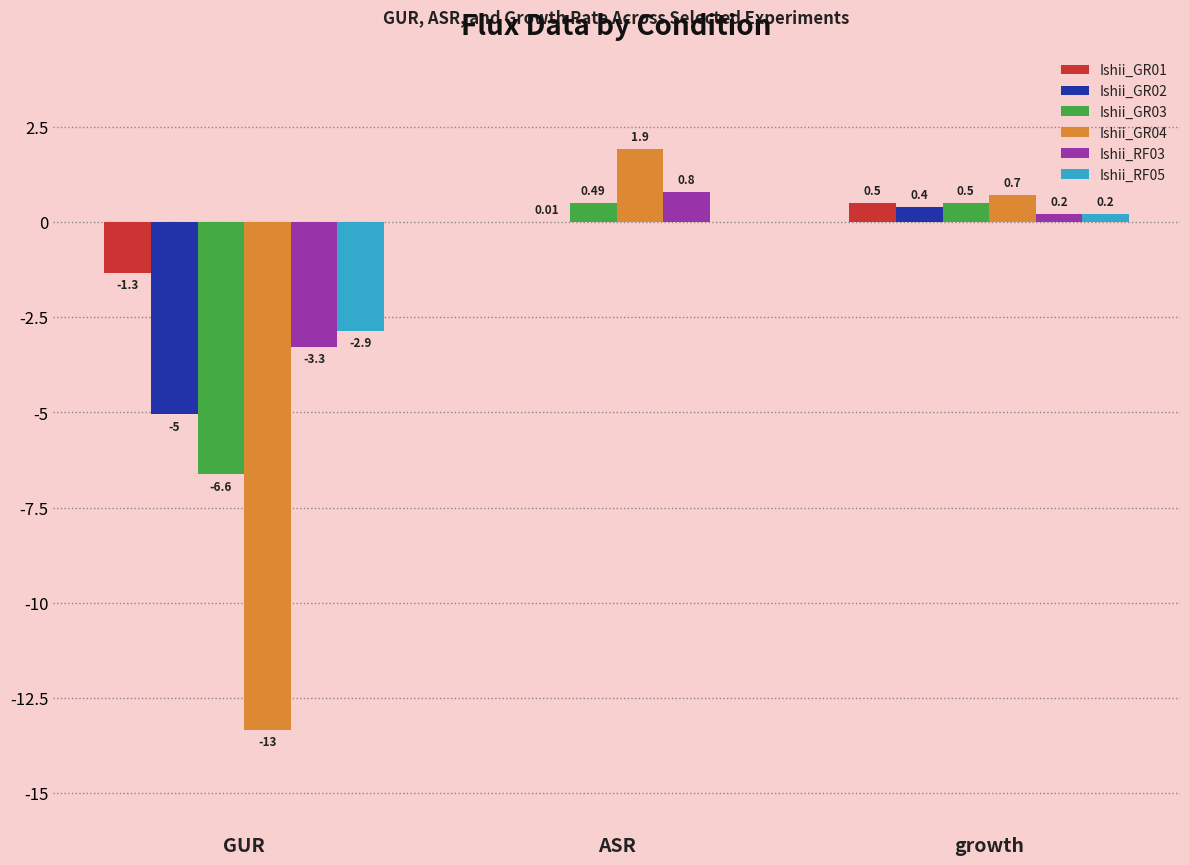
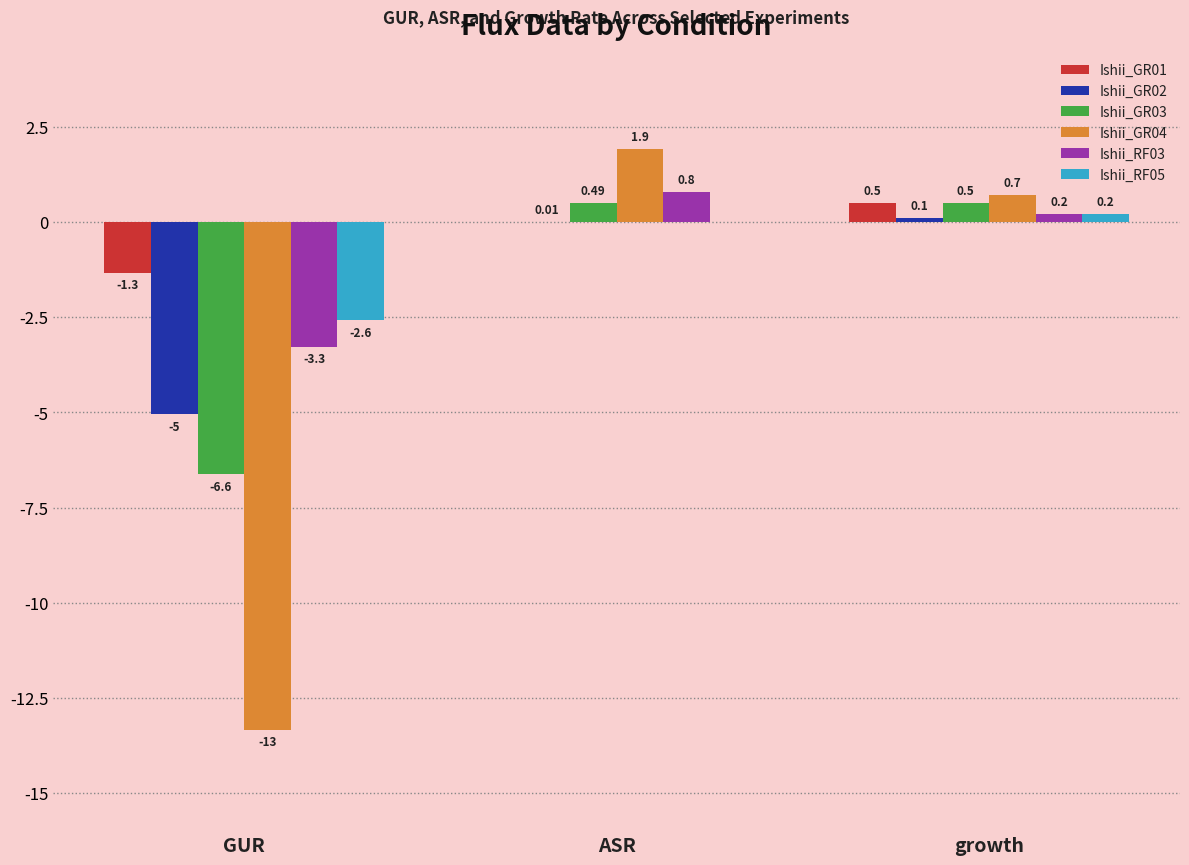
Ishii_RF05, GUR: -2.9 -> -2.6
Ishii_GR02, growth: 0.4 -> 0.1
